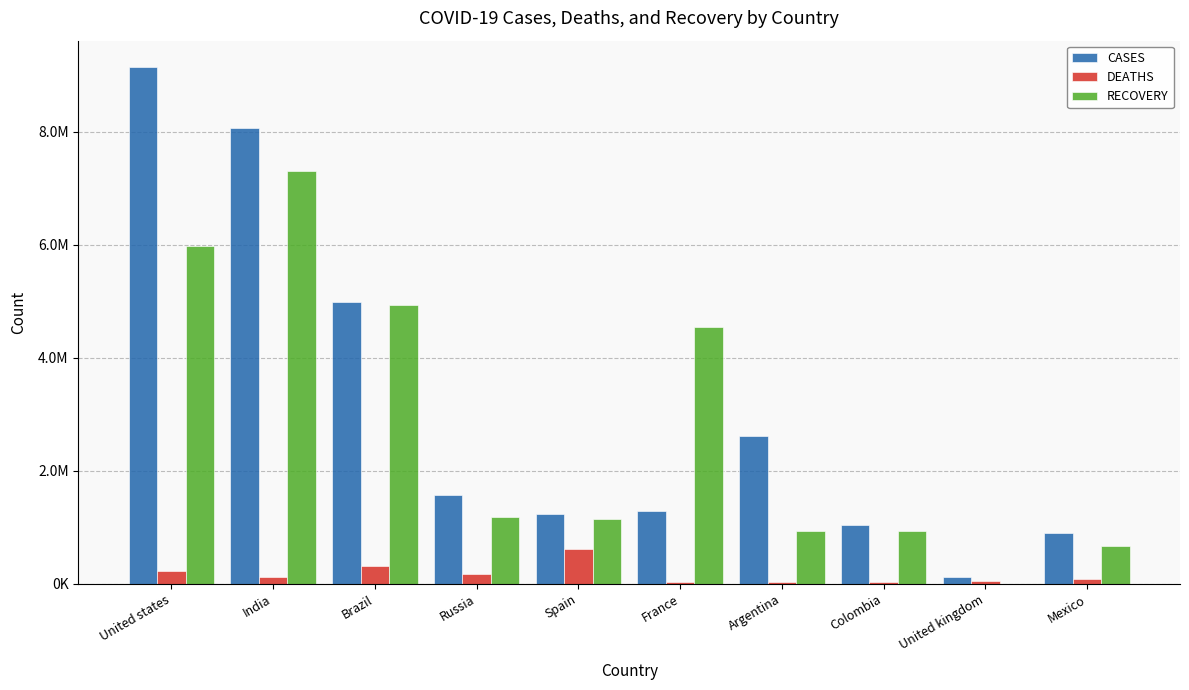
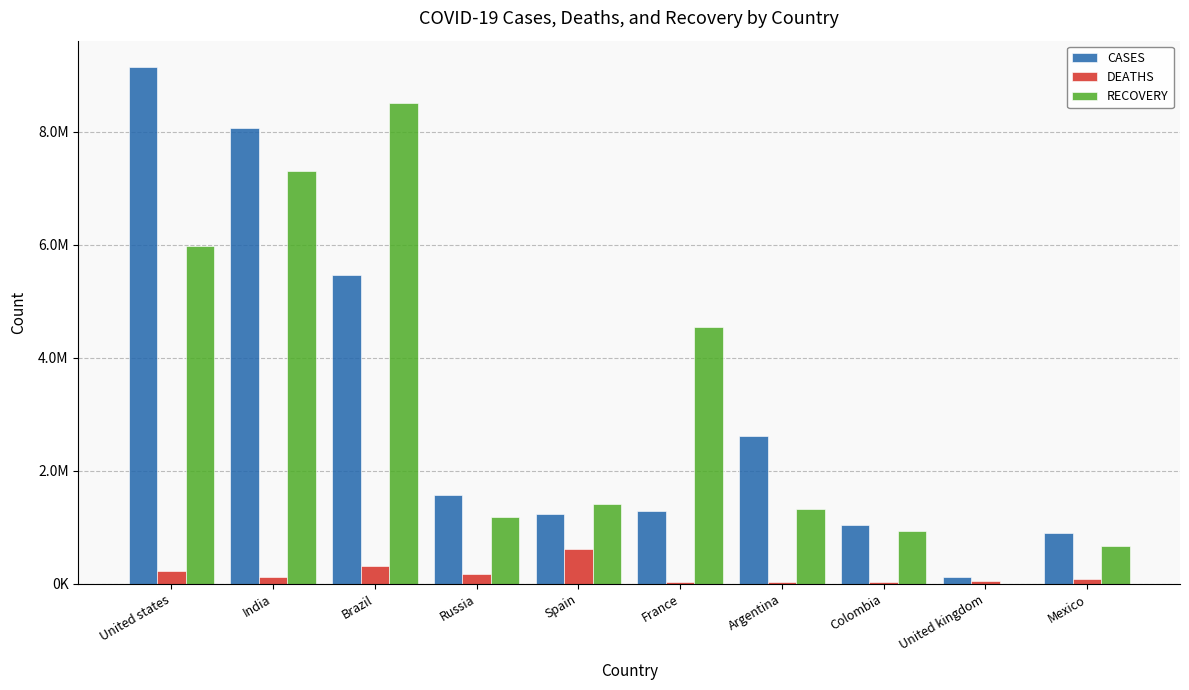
CASES, Brazil: 5000000 -> 5500000
RECOVERY, Brazil: 4900000 -> 8500000
RECOVERY, Spain: 1200000 -> 1400000
RECOVERY, Argentina: 900000 -> 1300000
